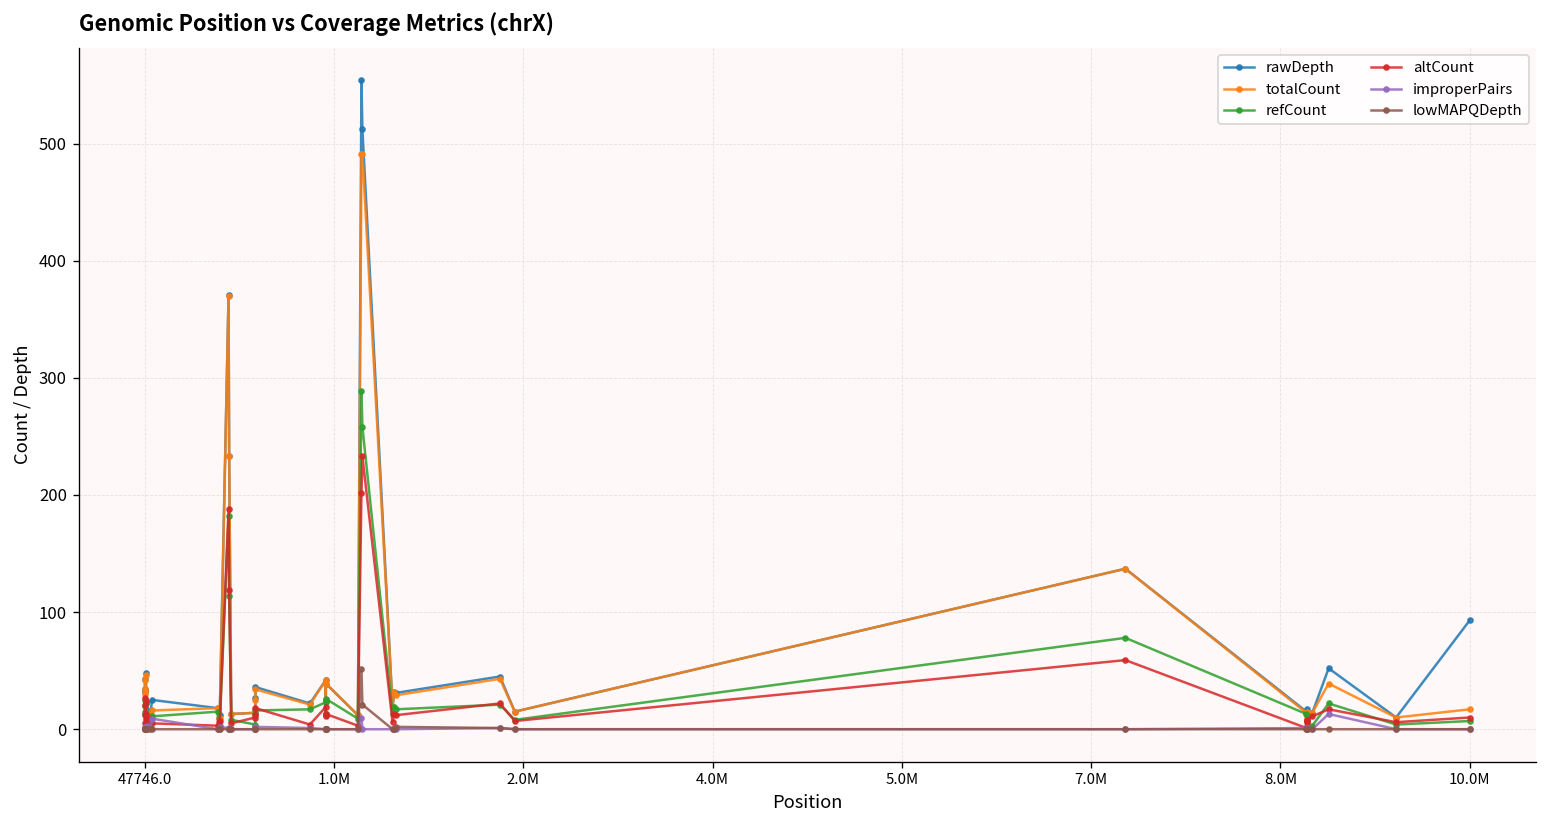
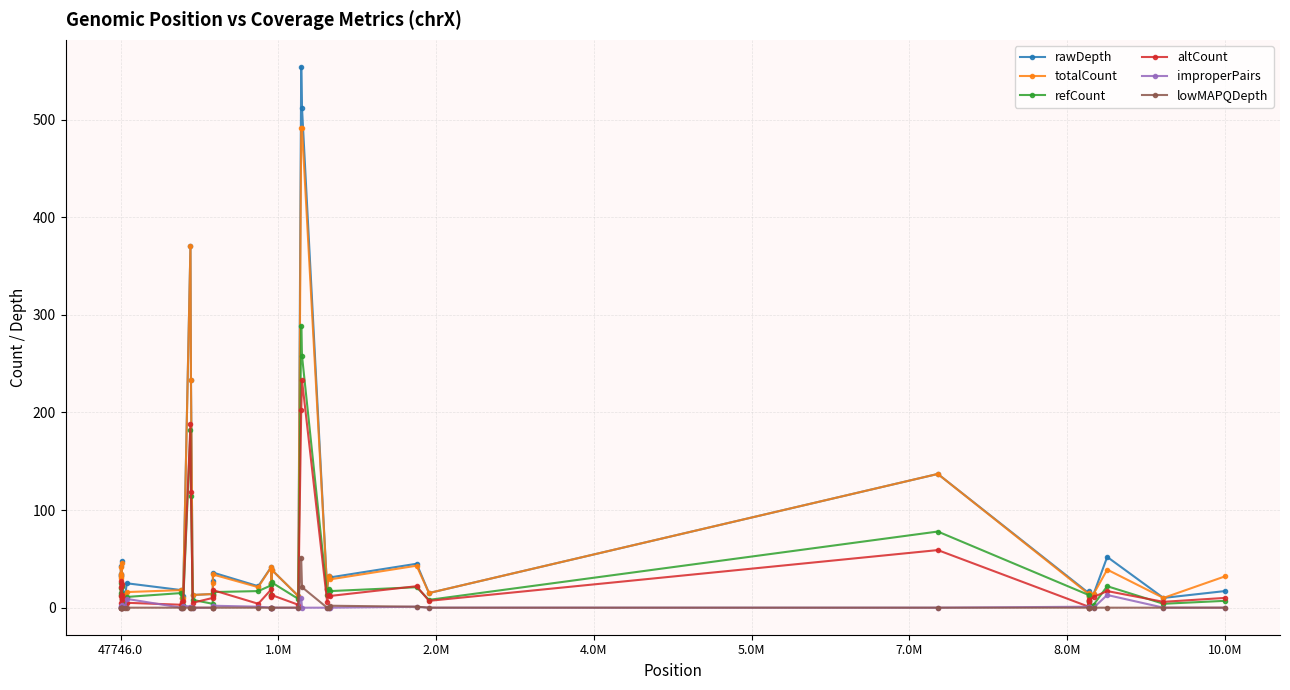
rawDepth, 10.0M: 90 -> 20
totalCount, 10.0M: 20 -> 30
